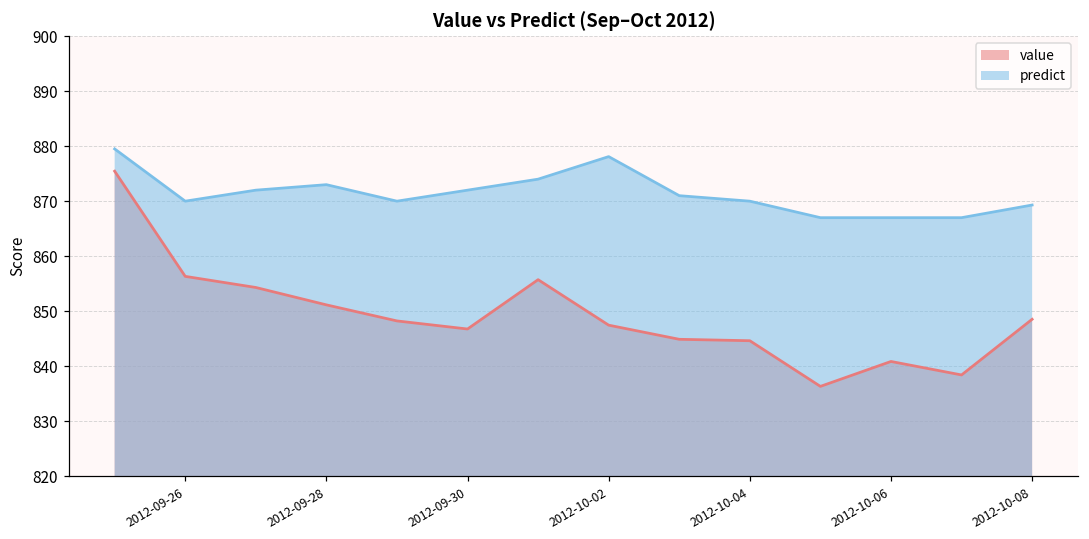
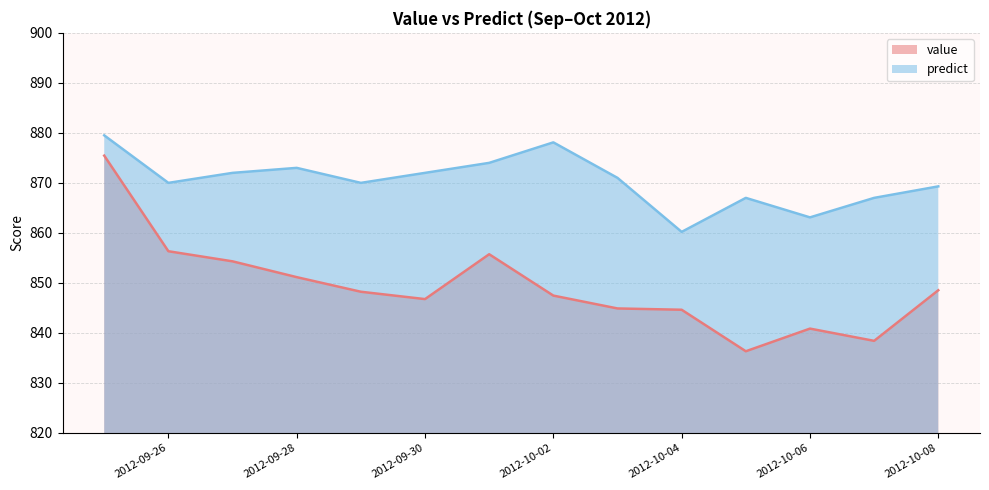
predict, 2012-10-04: 870 -> 860
predict, 2012-10-06: 867 -> 863
